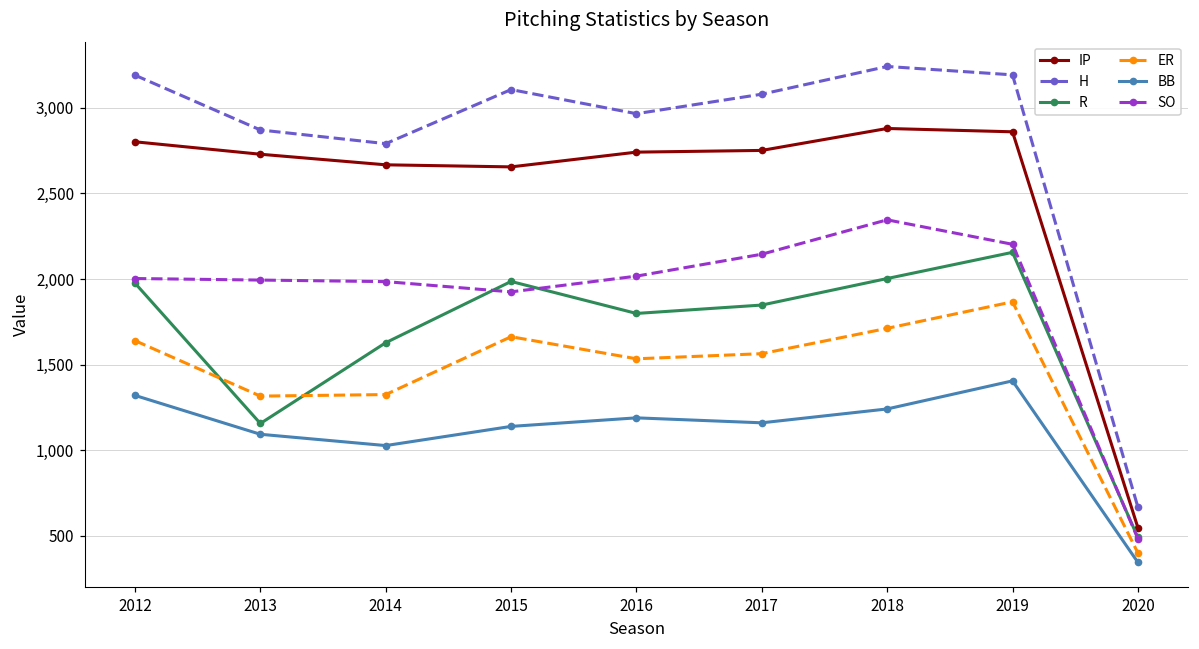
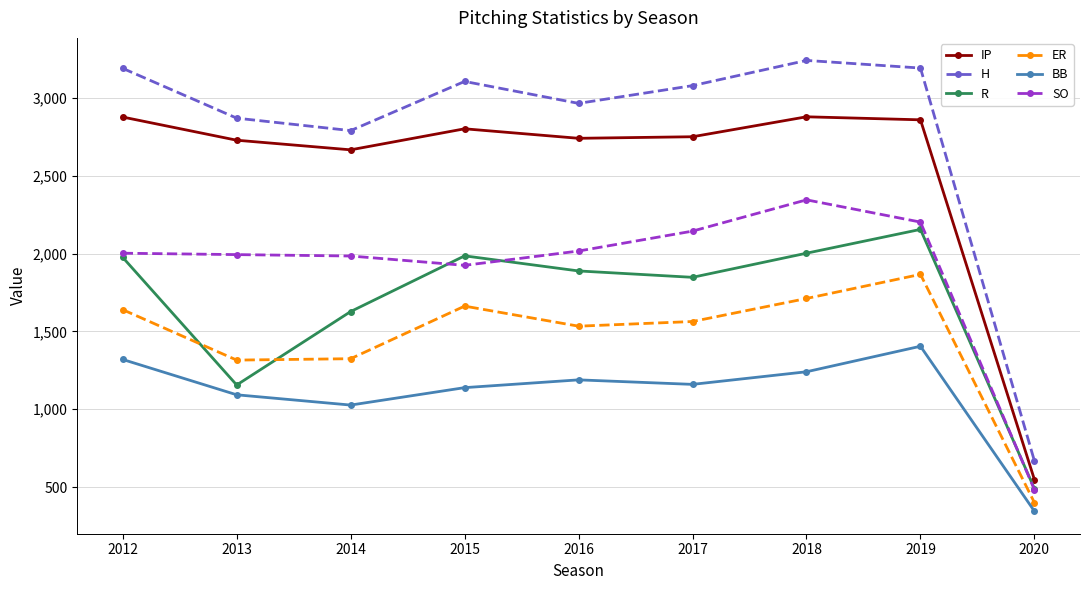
IP, 2012: 2,800 -> 2,880
IP, 2015: 2,660 -> 2,800
R, 2016: 1,800 -> 1,890
